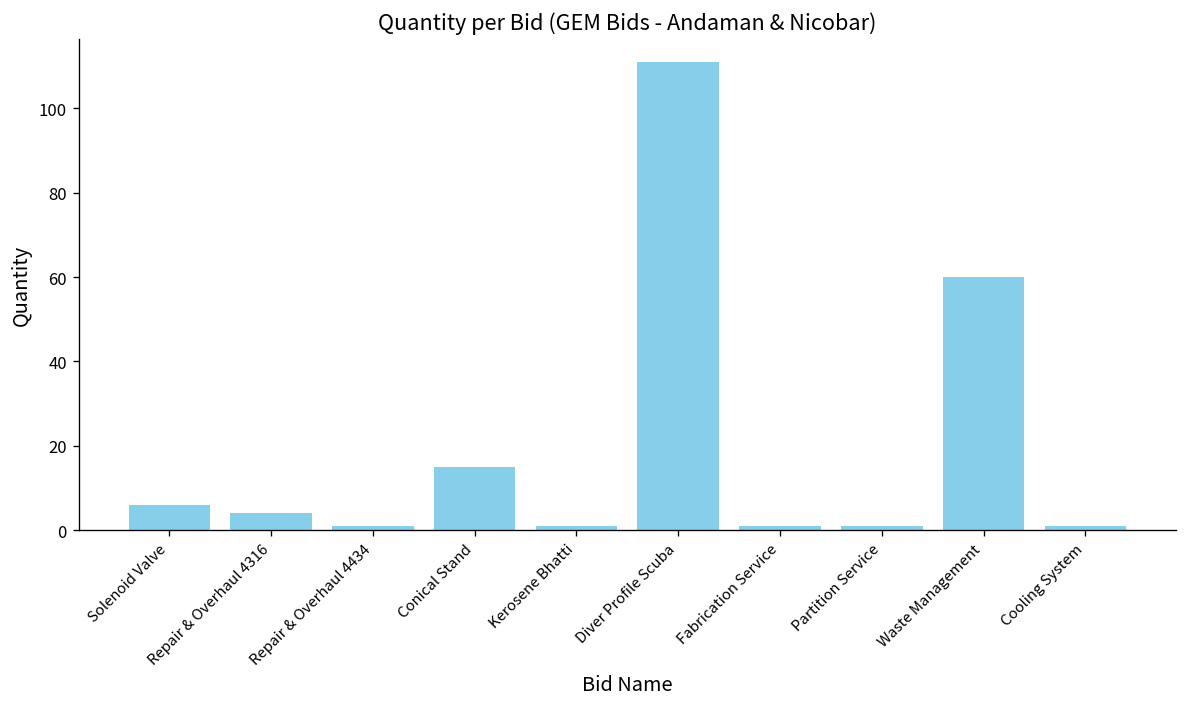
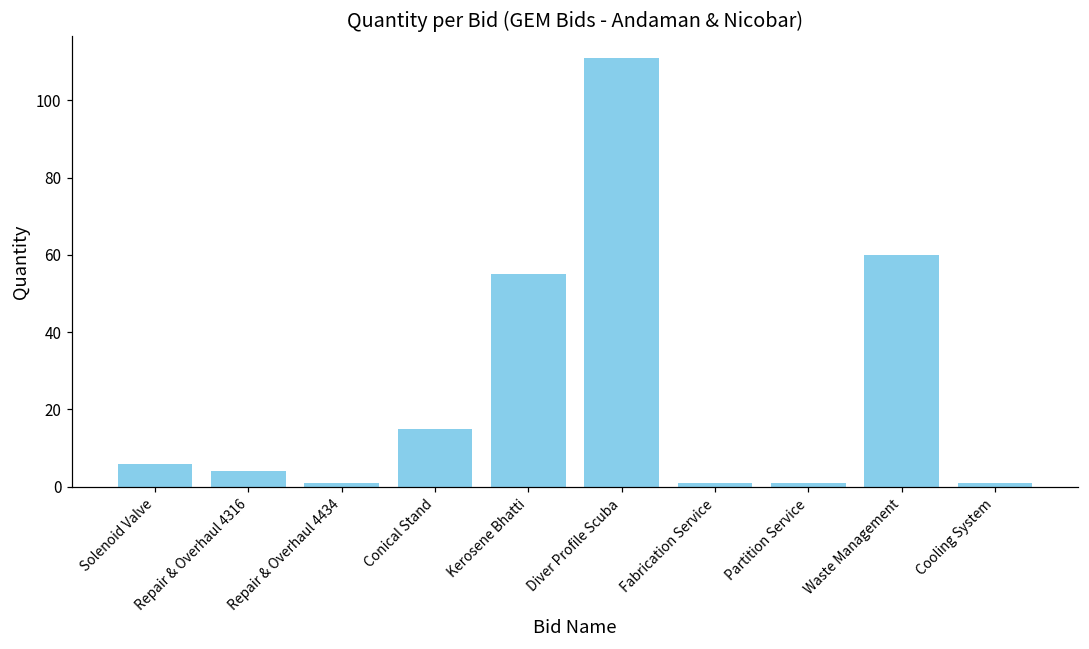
Kerosene Bhatti: 1 -> 55
